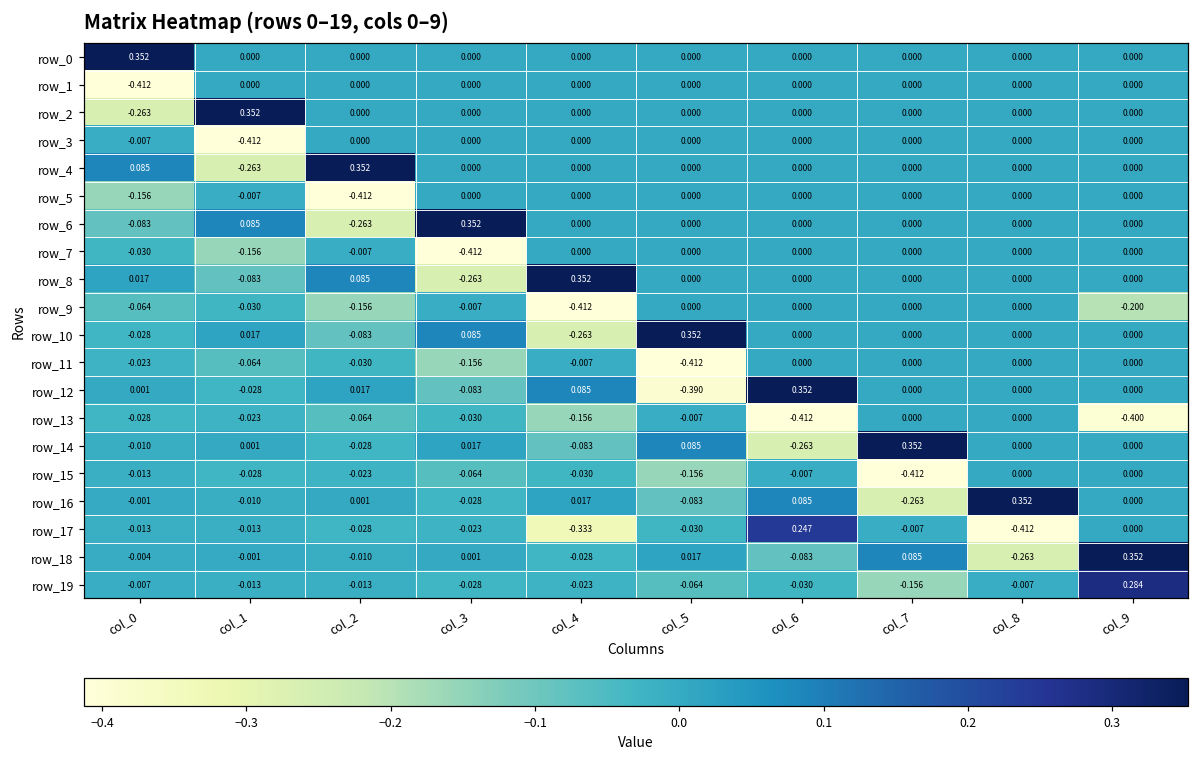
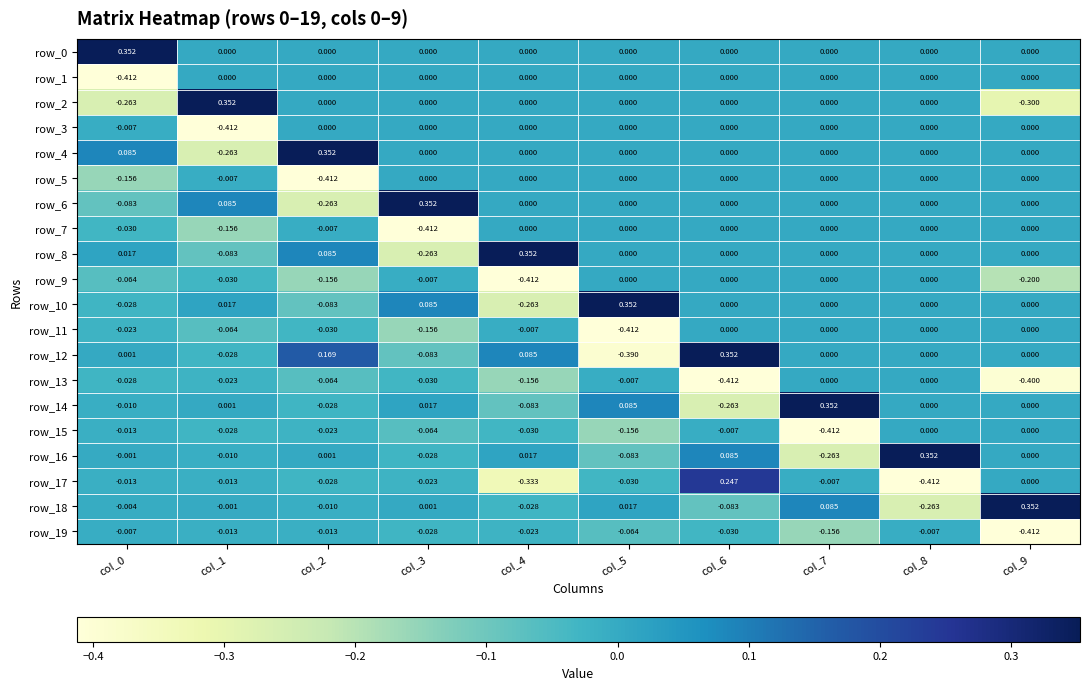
row_2, col_9: 0.000 -> -0.300
row_12, col_2: 0.017 -> 0.169
row_19, col_9: 0.284 -> -0.412
